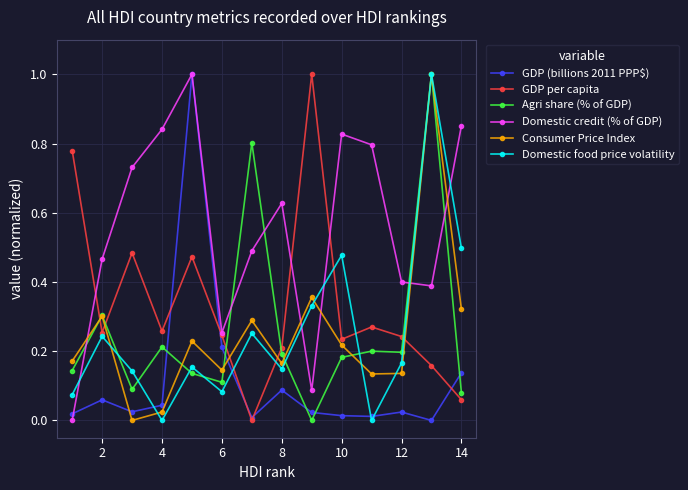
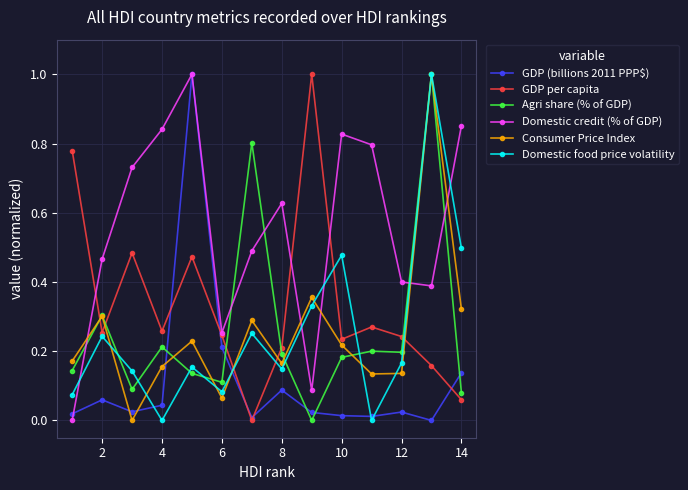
Consumer Price Index, 4: 0.02 -> 0.16
Consumer Price Index, 6: 0.15 -> 0.06
